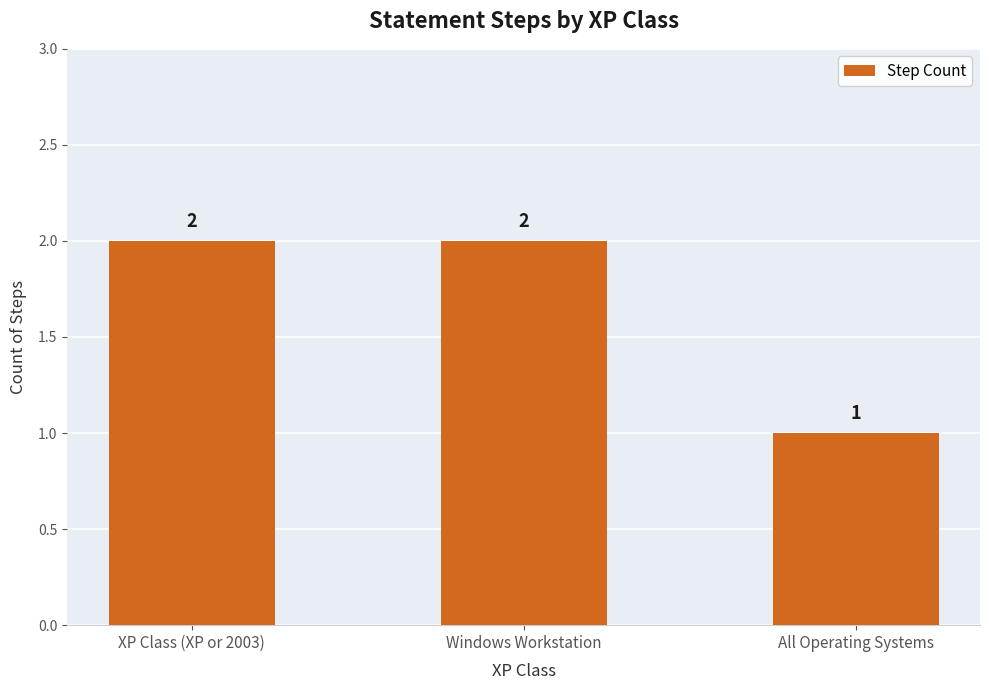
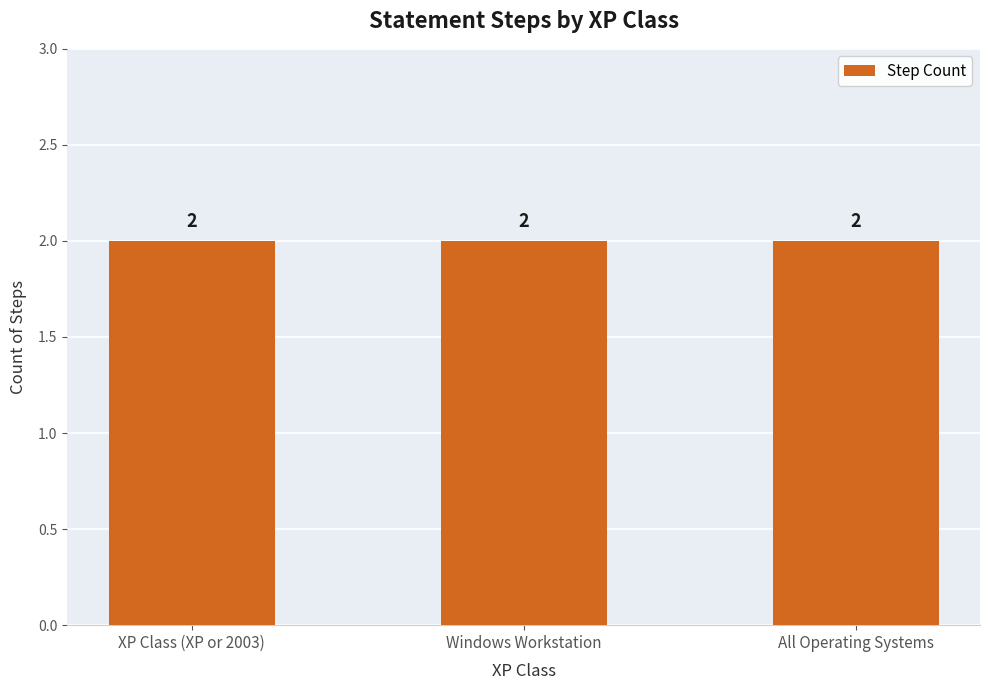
All Operating Systems: 1 -> 2
